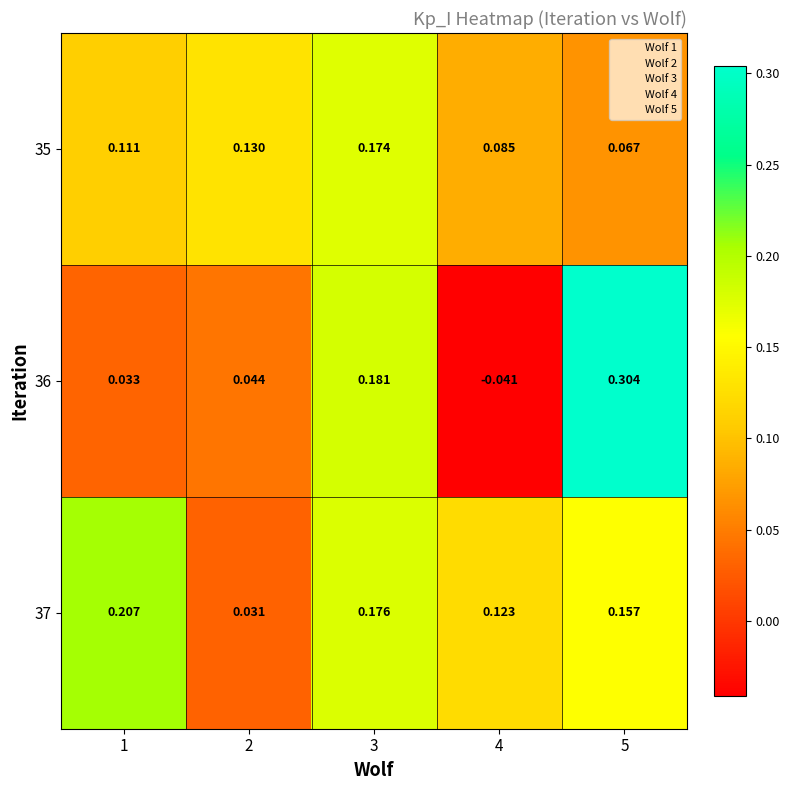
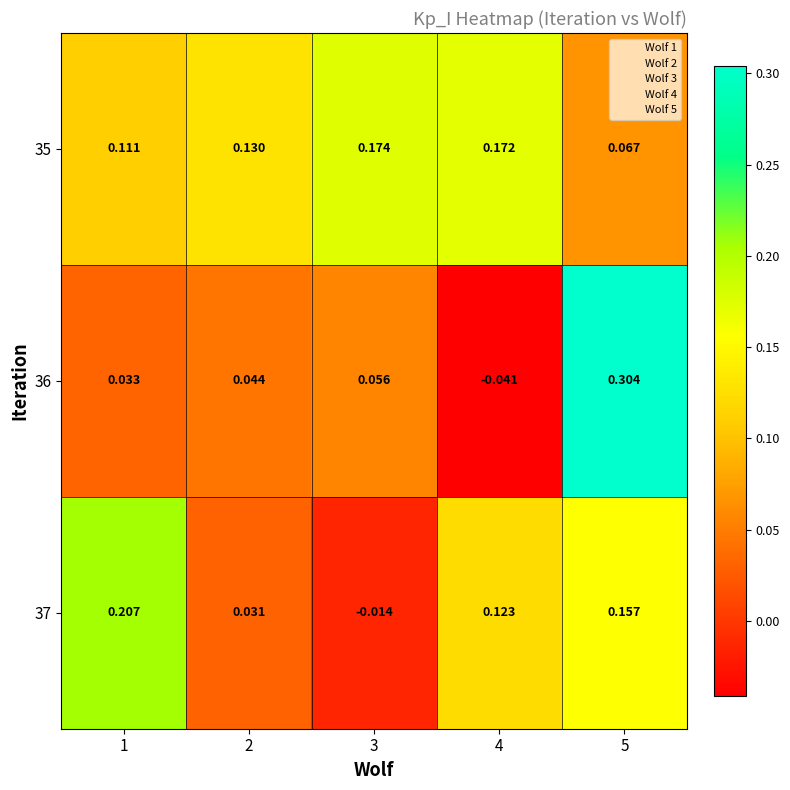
35, 4: 0.085 -> 0.172
36, 3: 0.181 -> 0.056
37, 3: 0.176 -> -0.014
